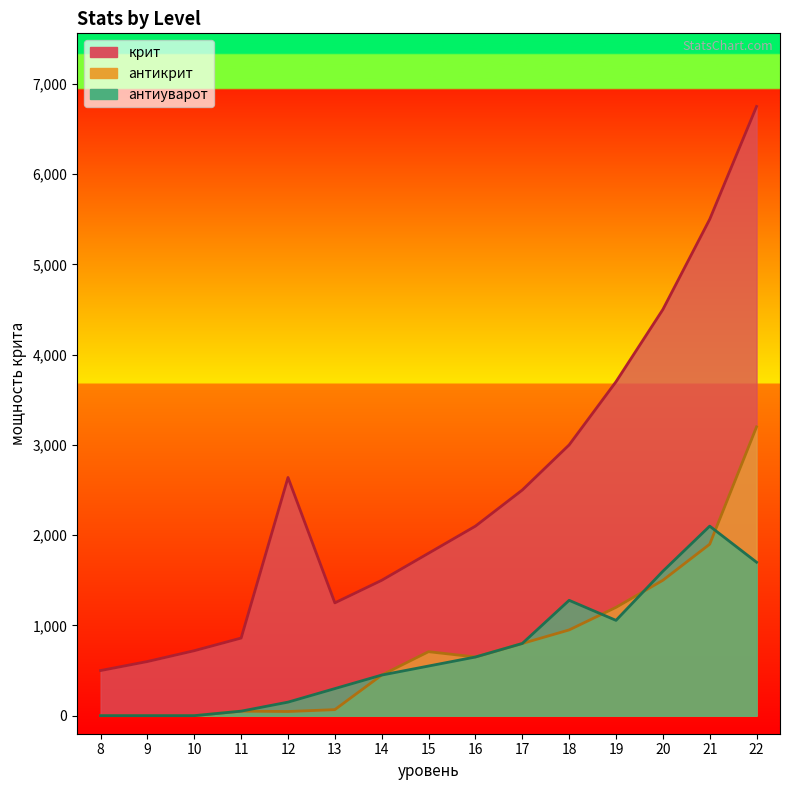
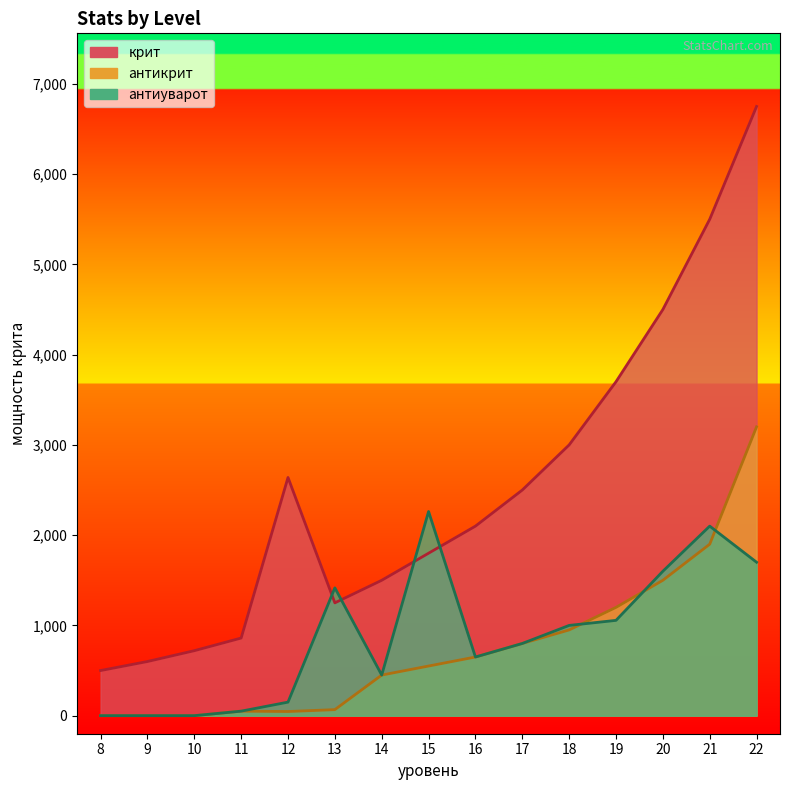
антиуварот, 13: 300 -> 1,400
антикрит, 15: 700 -> 600
антиуварот, 15: 600 -> 2,300
антиуварот, 18: 1,300 -> 1,000
